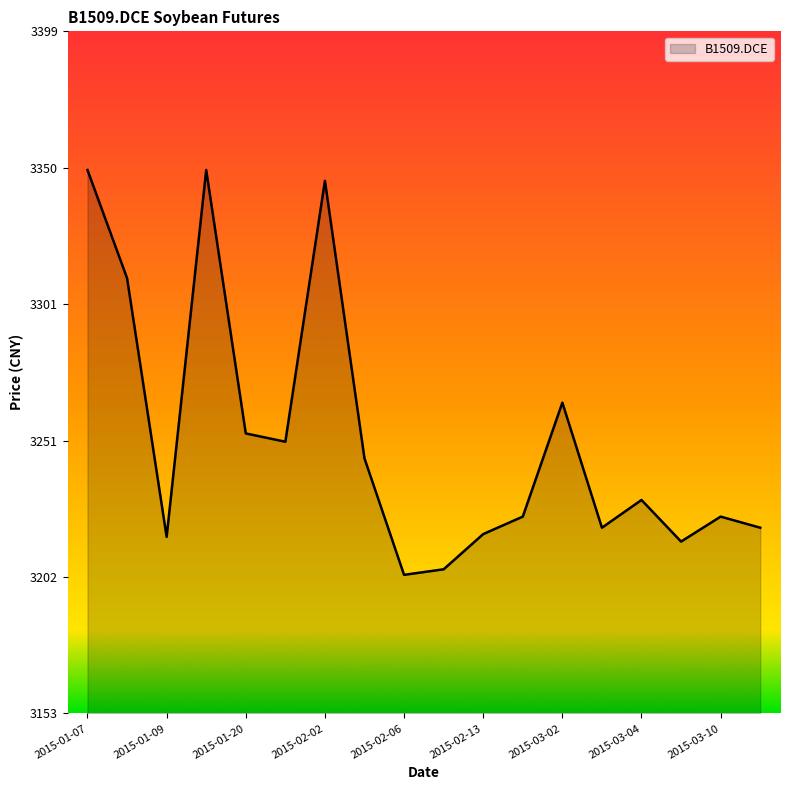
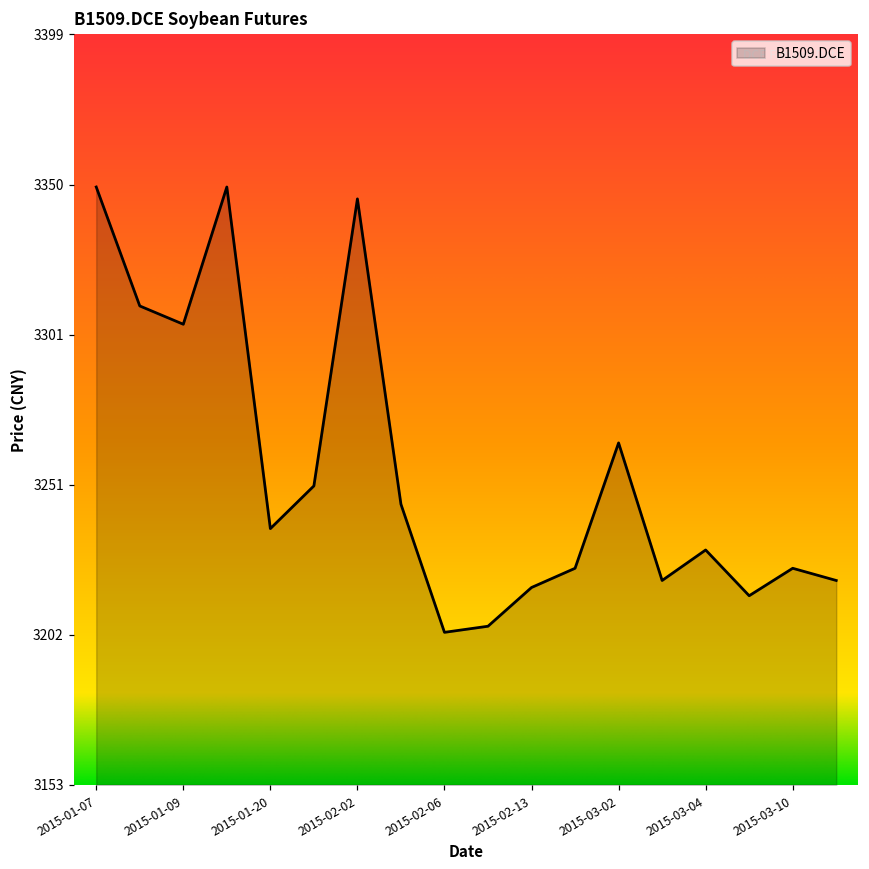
2015-01-09: 3217 -> 3304
2015-01-20: 3254 -> 3237
